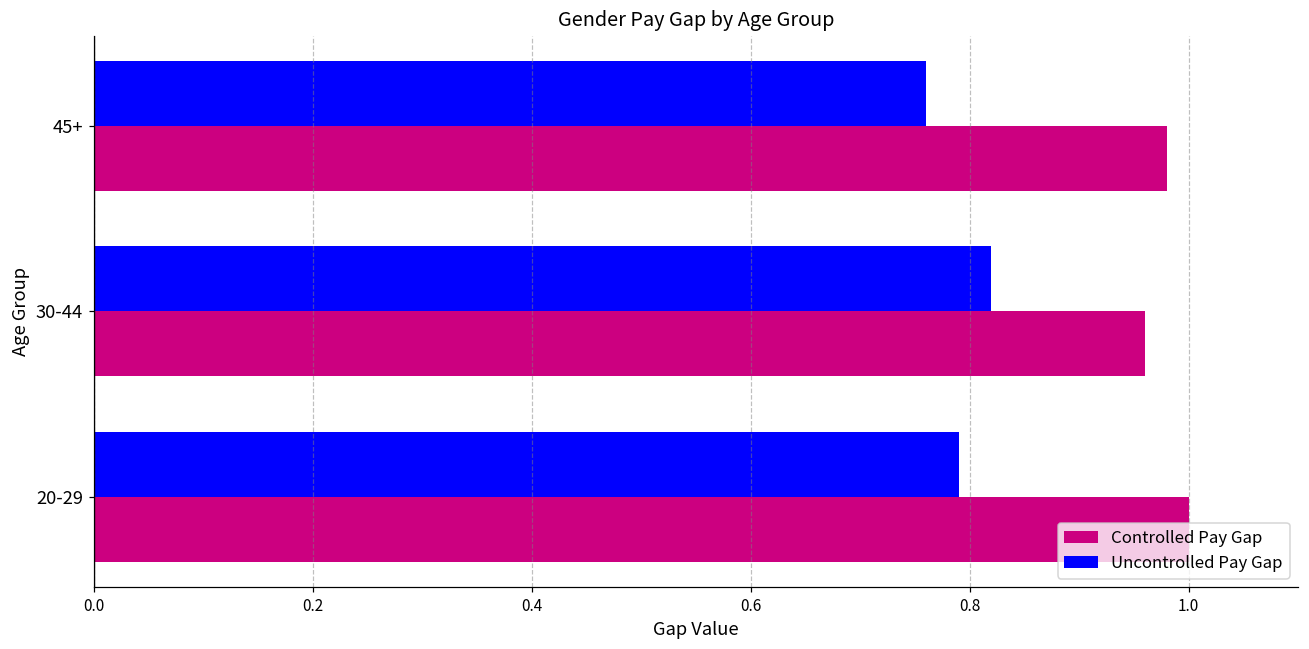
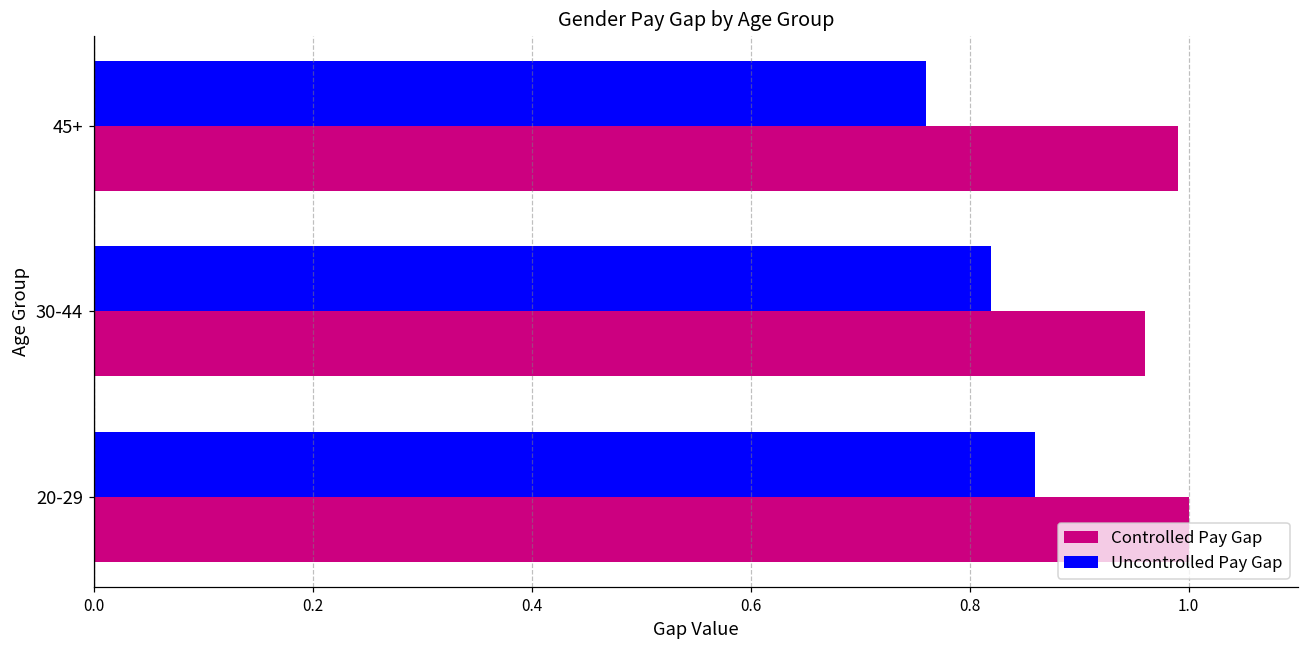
Controlled Pay Gap, 45+: 0.98 -> 0.99
Uncontrolled Pay Gap, 20-29: 0.79 -> 0.86
